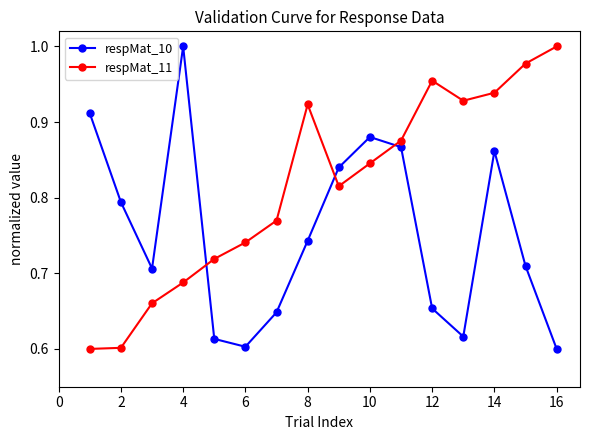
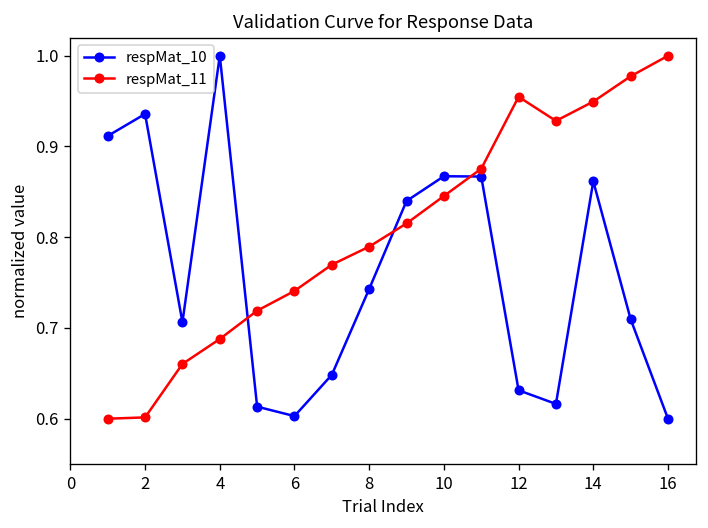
respMat_10, 2: 0.79 -> 0.94
respMat_11, 8: 0.92 -> 0.79
respMat_10, 10: 0.88 -> 0.87
respMat_10, 12: 0.65 -> 0.63
respMat_11, 14: 0.94 -> 0.95
